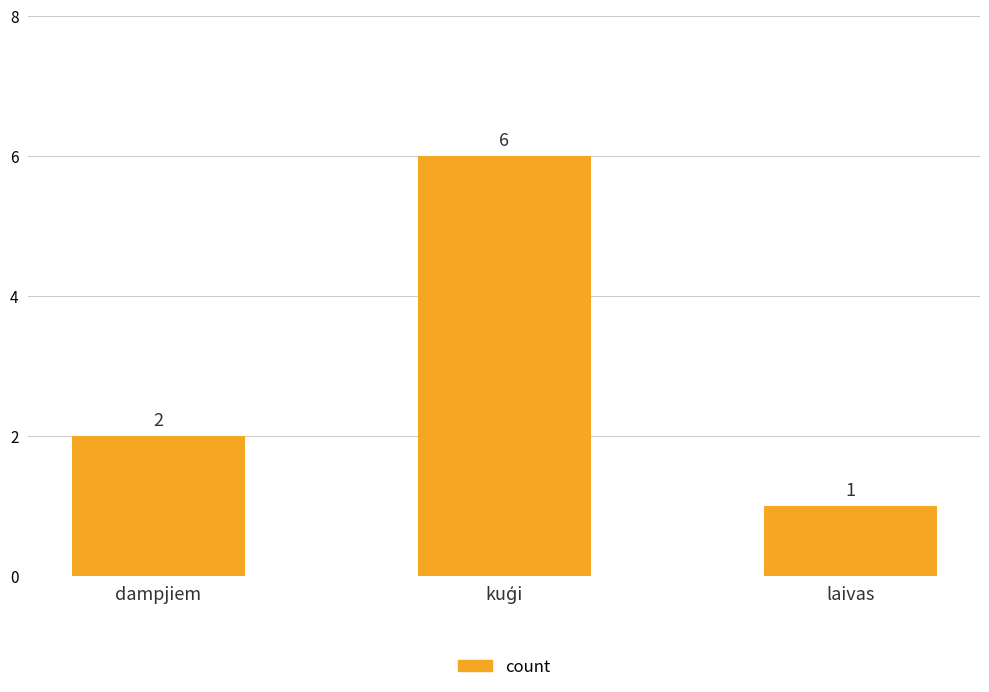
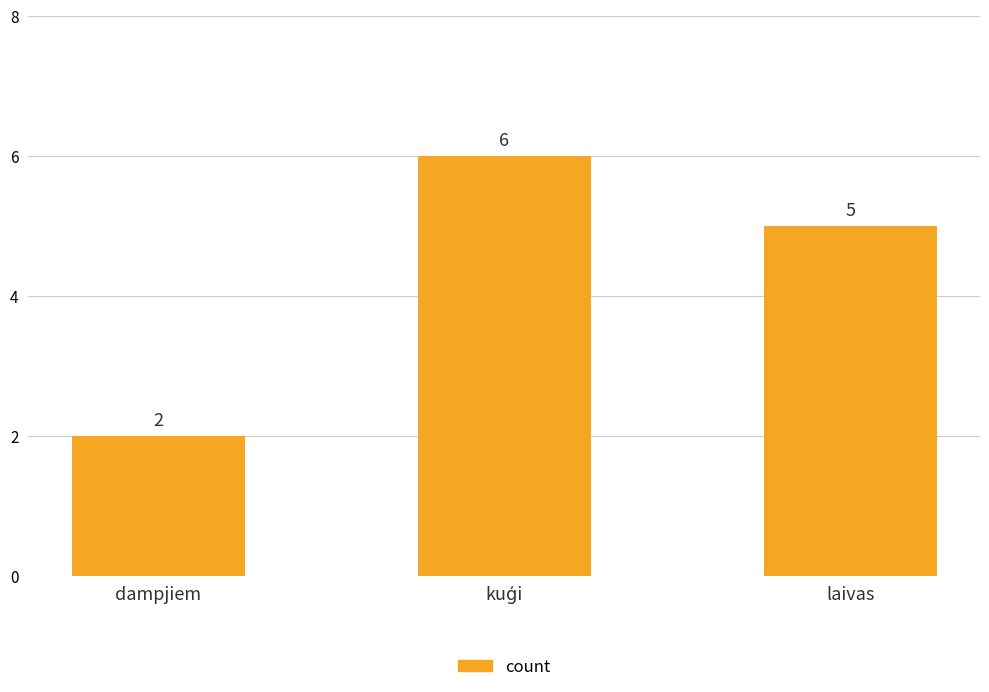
laivas: 1 -> 5
